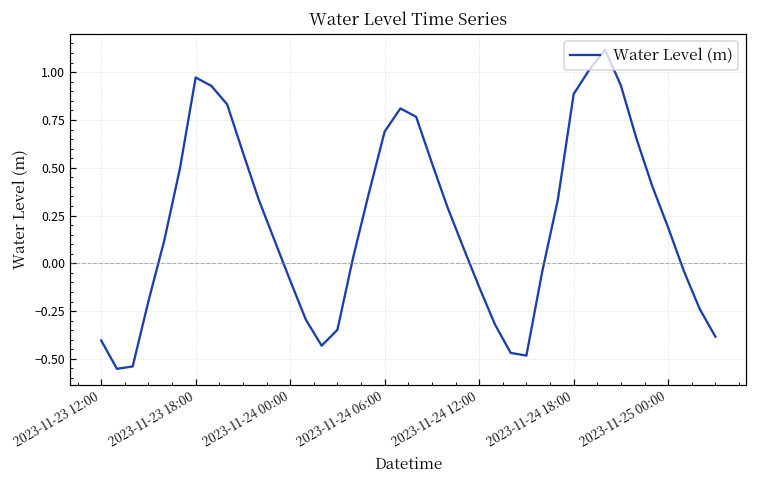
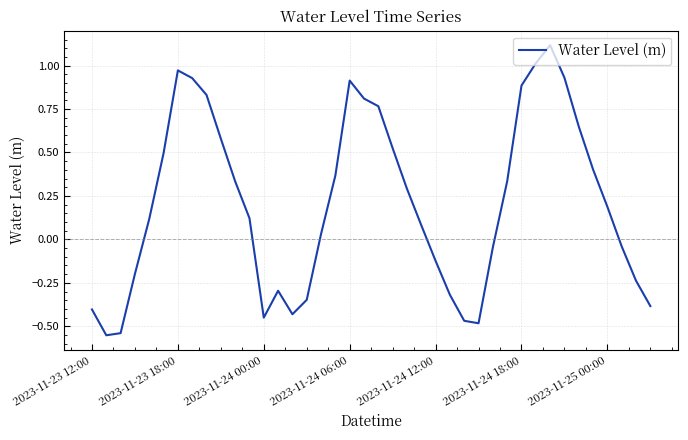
2023-11-24 00:00: -0.09 -> -0.45
2023-11-24 06:00: 0.69 -> 0.91
